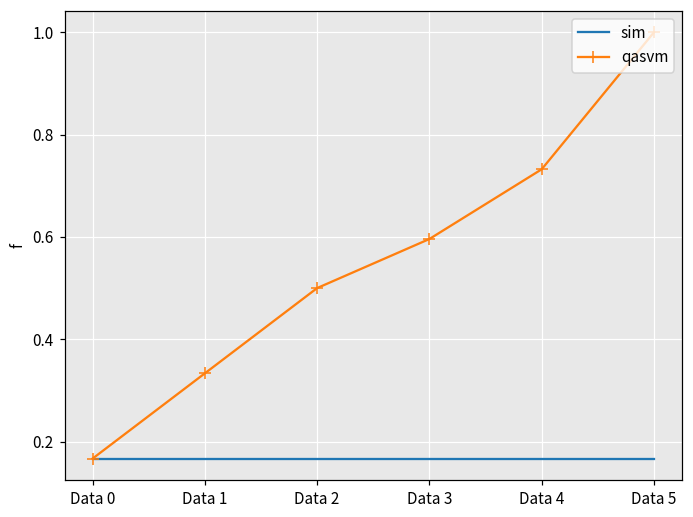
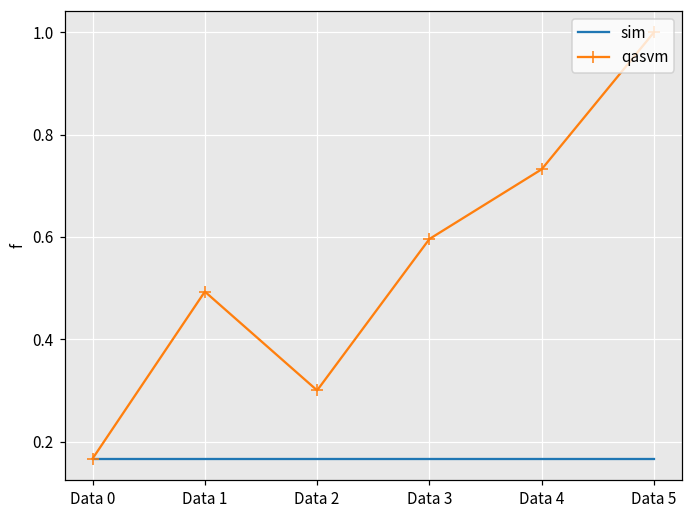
qasvm, Data 1: 0.33 -> 0.49
qasvm, Data 2: 0.5 -> 0.3
